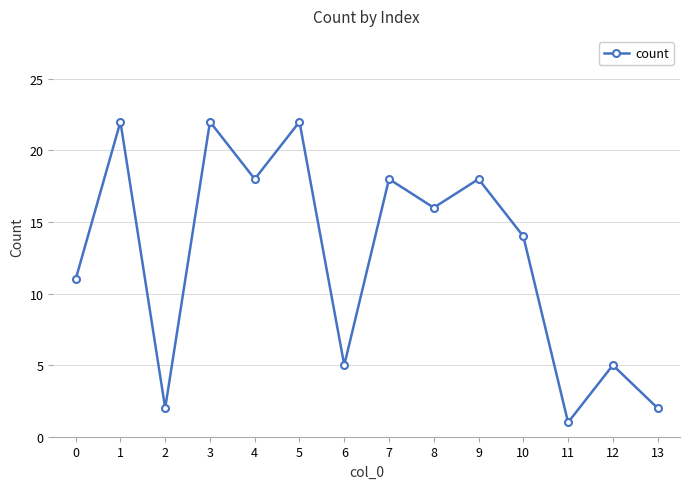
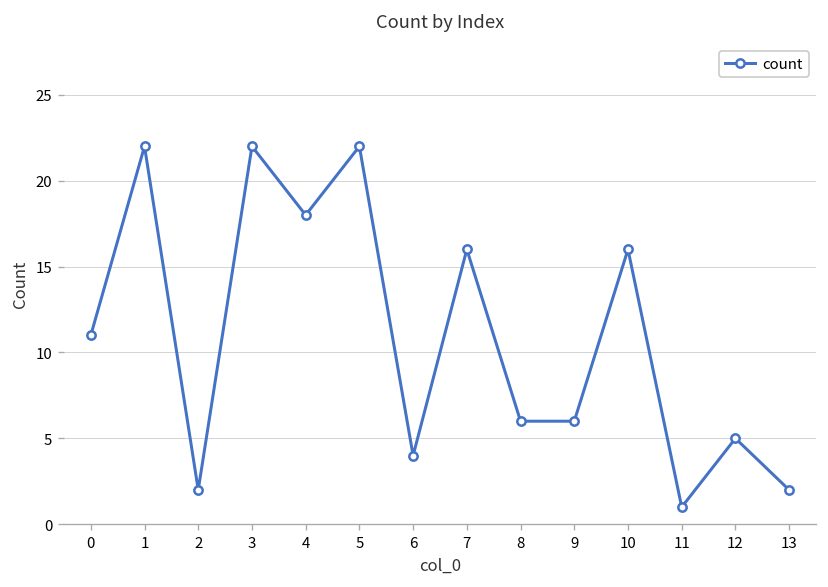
6: 5 -> 4
7: 18 -> 16
8: 16 -> 6
9: 18 -> 6
10: 14 -> 16
